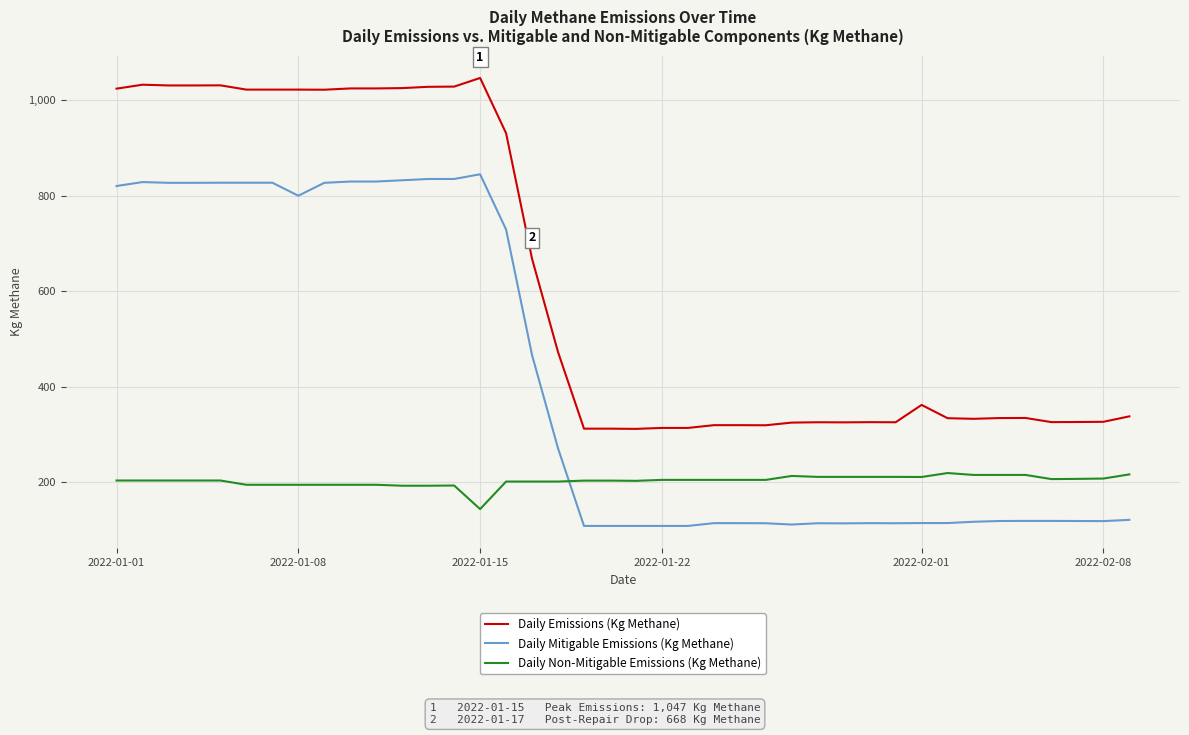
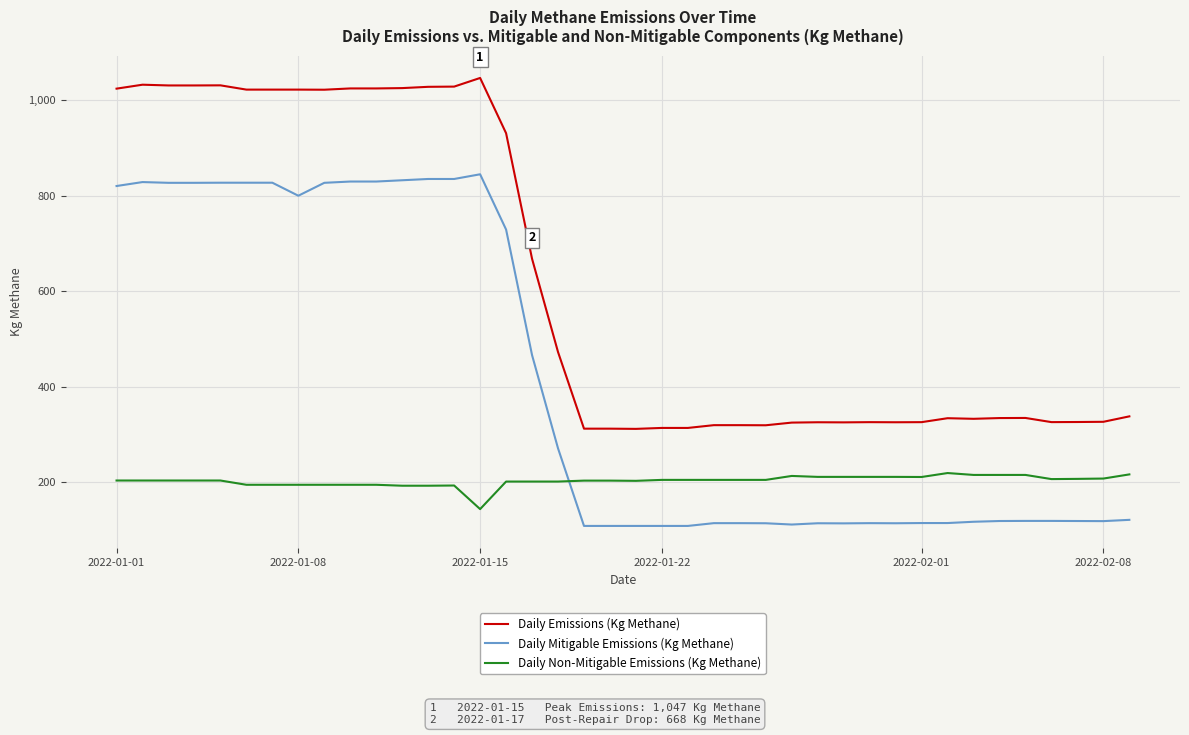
Daily Emissions (Kg Methane), 2022-02-01: 360 -> 330
